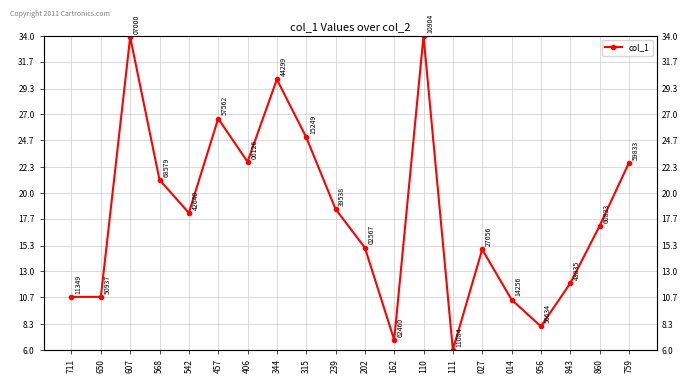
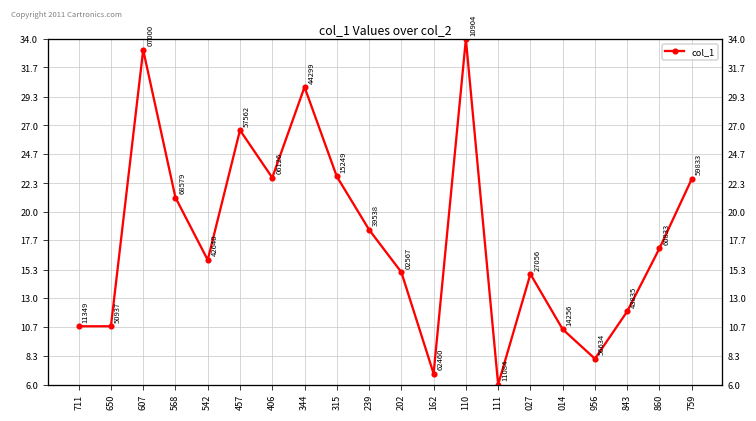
607: 33.9 -> 33.1
542: 18.2 -> 16.1
315: 25.0 -> 22.9
